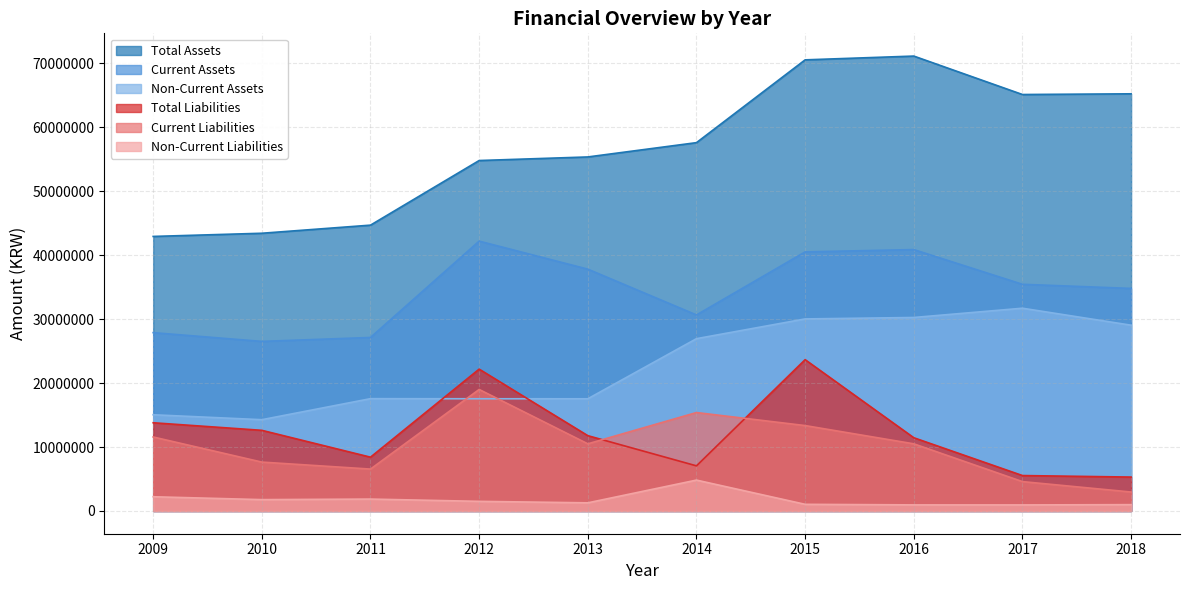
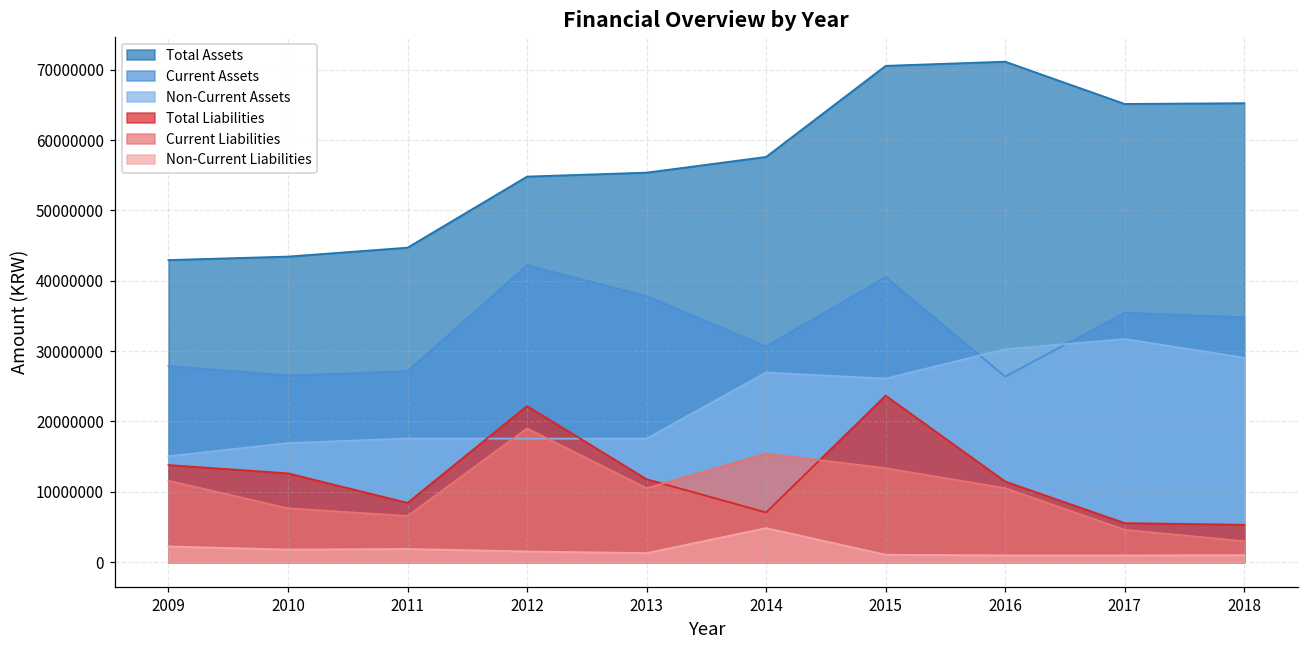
Non-Current Assets, 2010: 14000000 -> 17000000
Non-Current Assets, 2015: 30000000 -> 26000000
Current Assets, 2016: 41000000 -> 26000000
